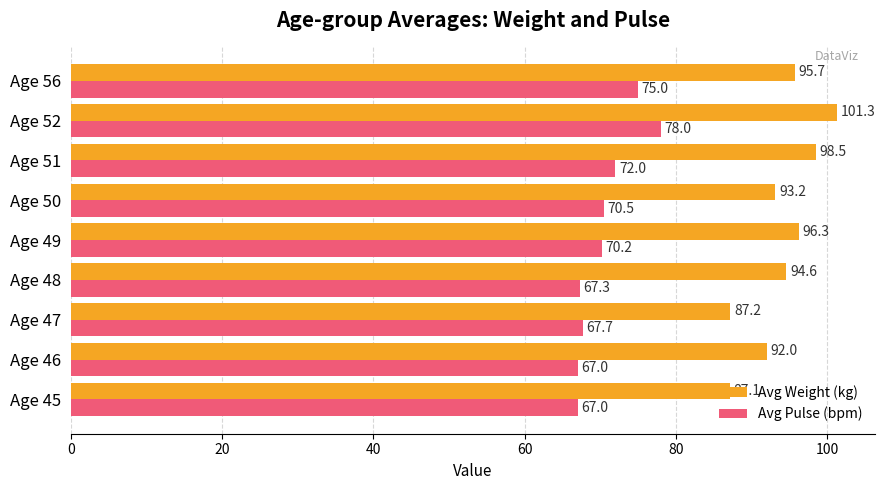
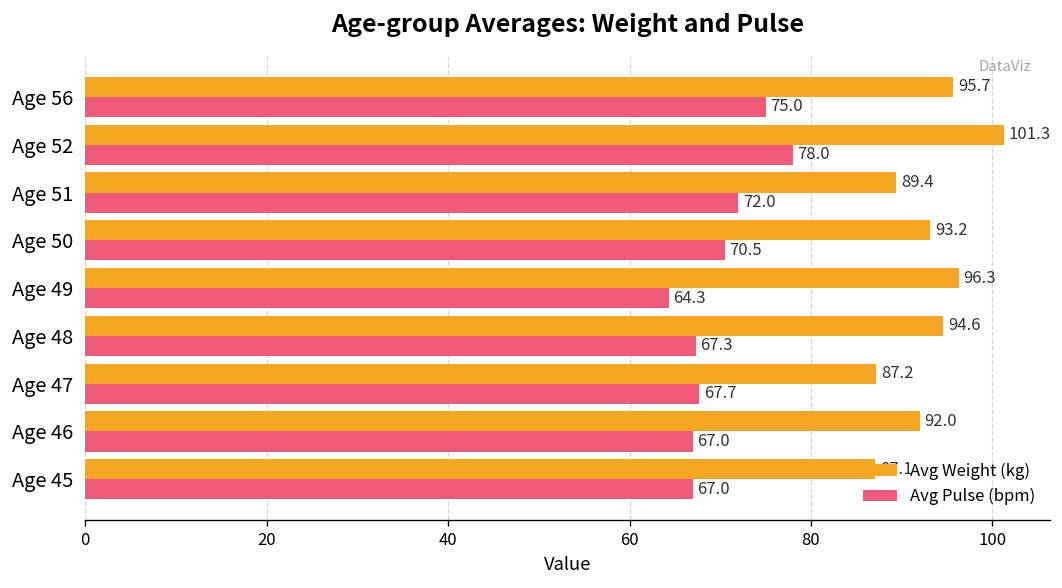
Avg Weight (kg), Age 51: 98.5 -> 89.4
Avg Pulse (bpm), Age 49: 70.2 -> 64.3
